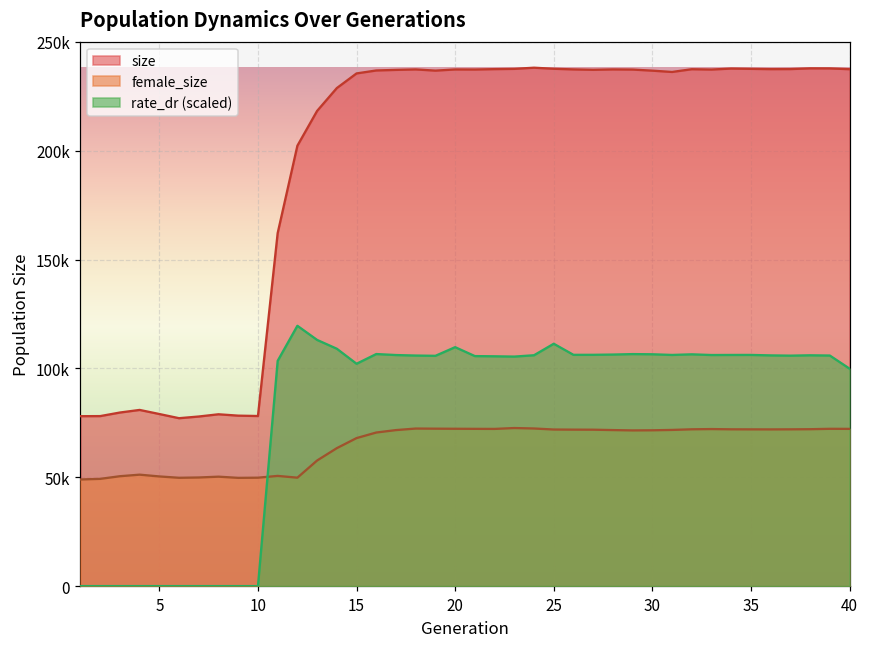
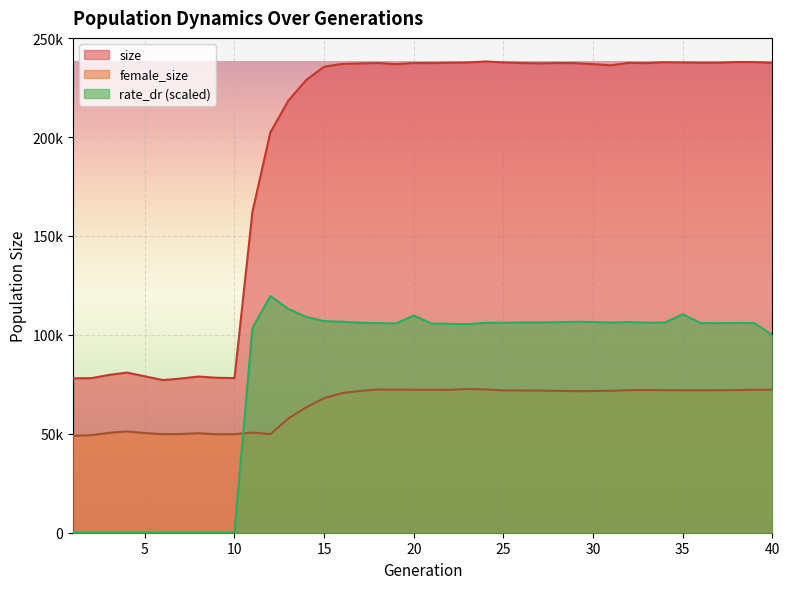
rate_dr (scaled), 15: 102000 -> 107000
rate_dr (scaled), 25: 111000 -> 106000
rate_dr (scaled), 35: 106000 -> 110000
